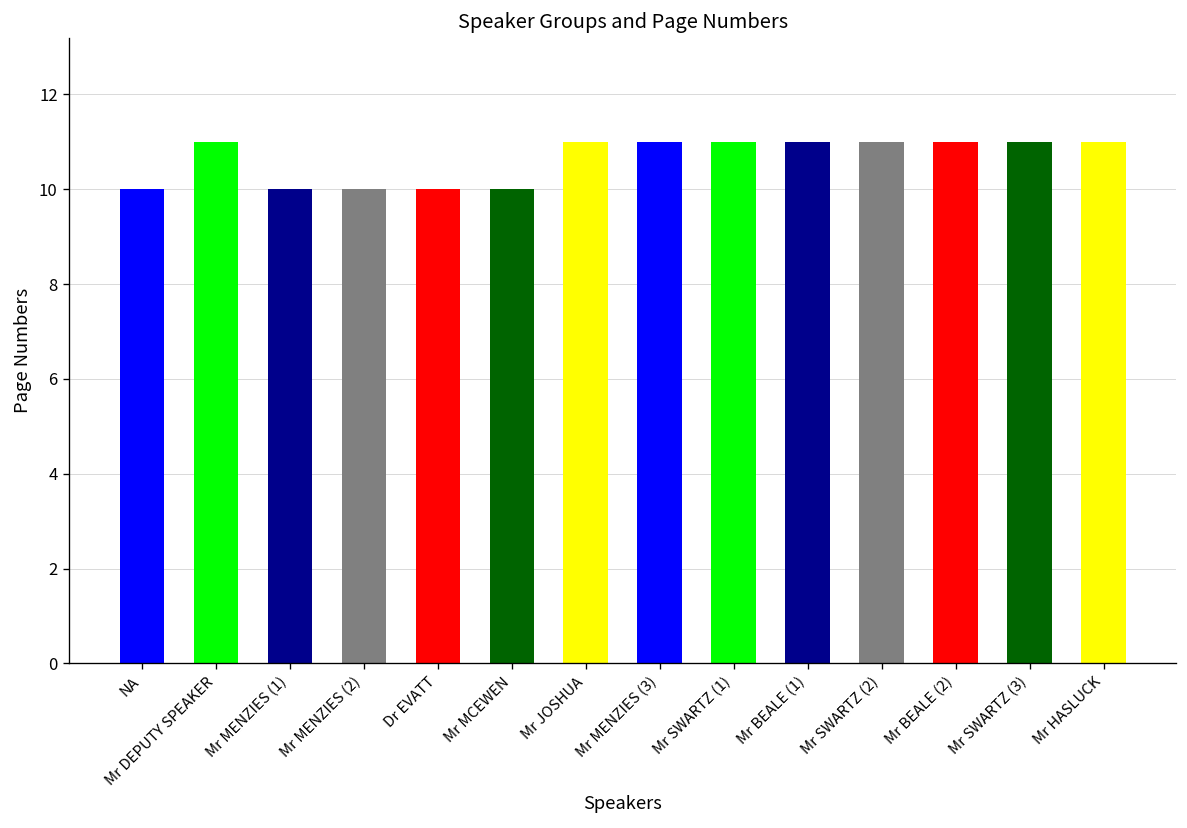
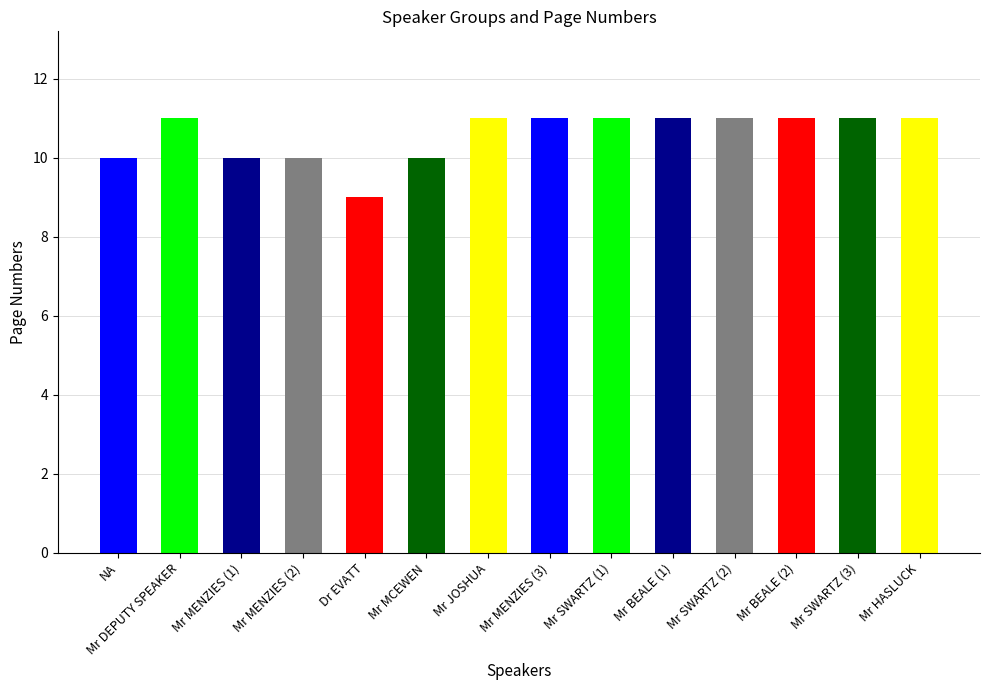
Dr EVATT: 10 -> 9
